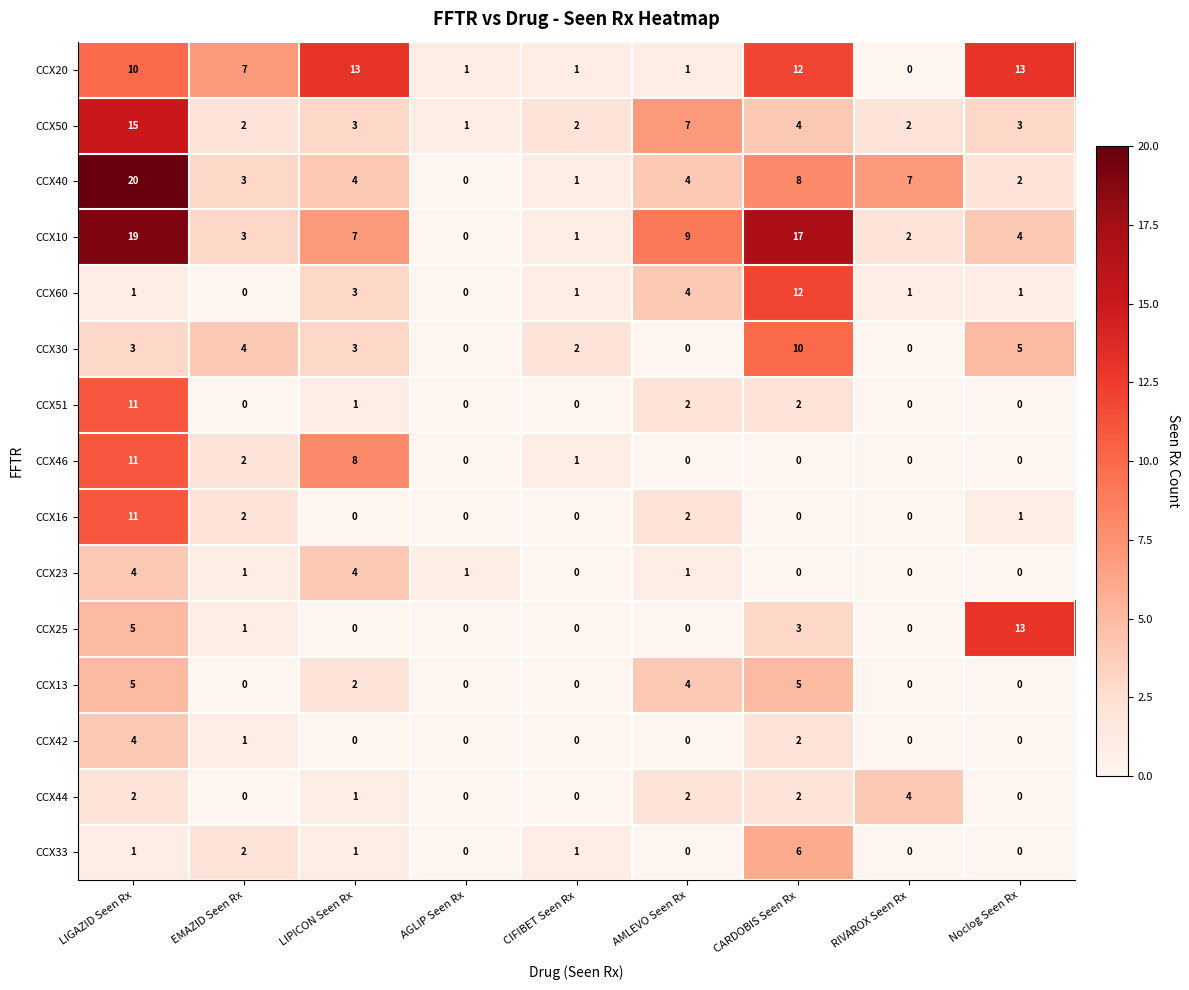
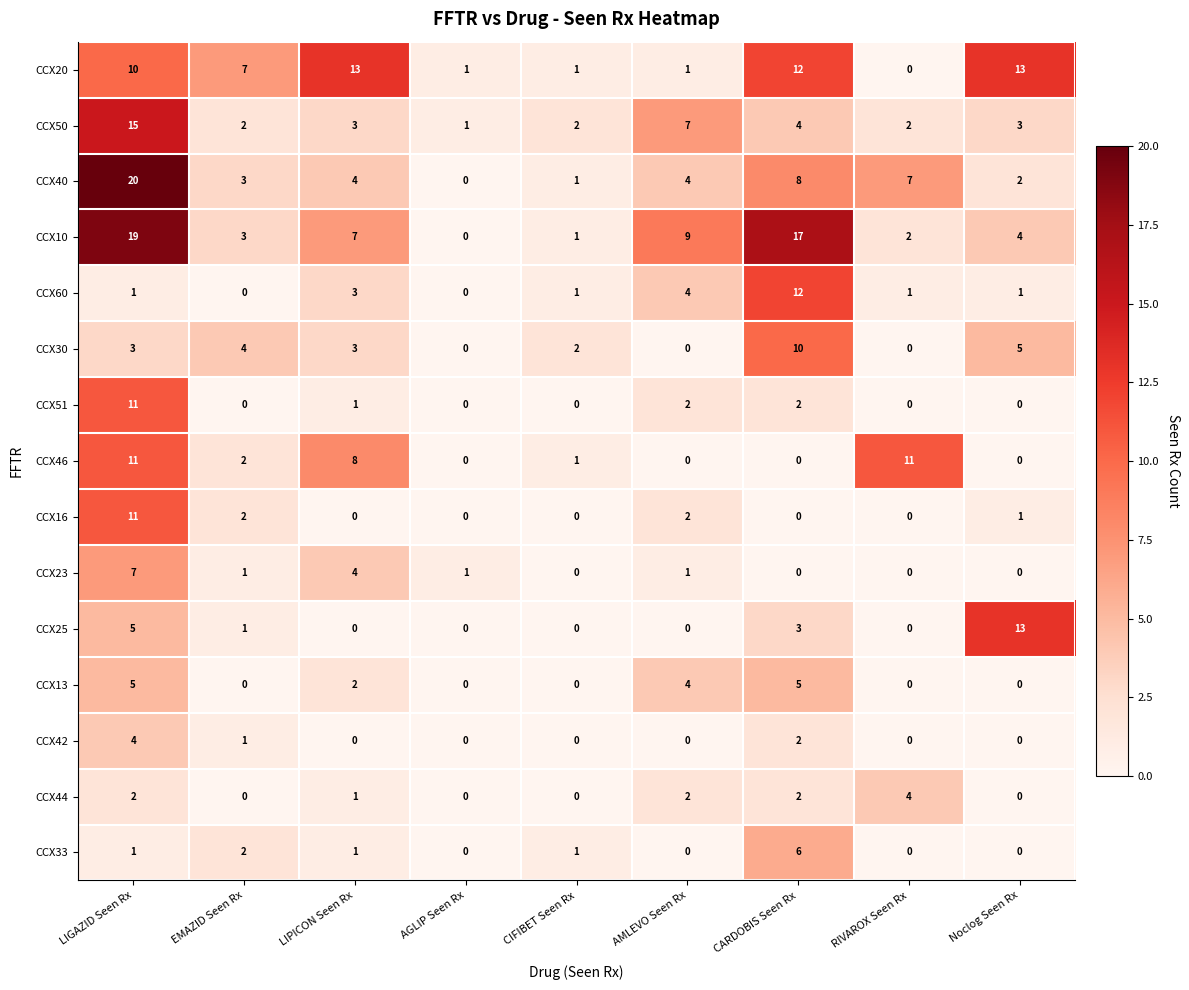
CCX46, RIVAROX Seen Rx: 0 -> 11
CCX23, LIGAZID Seen Rx: 4 -> 7
